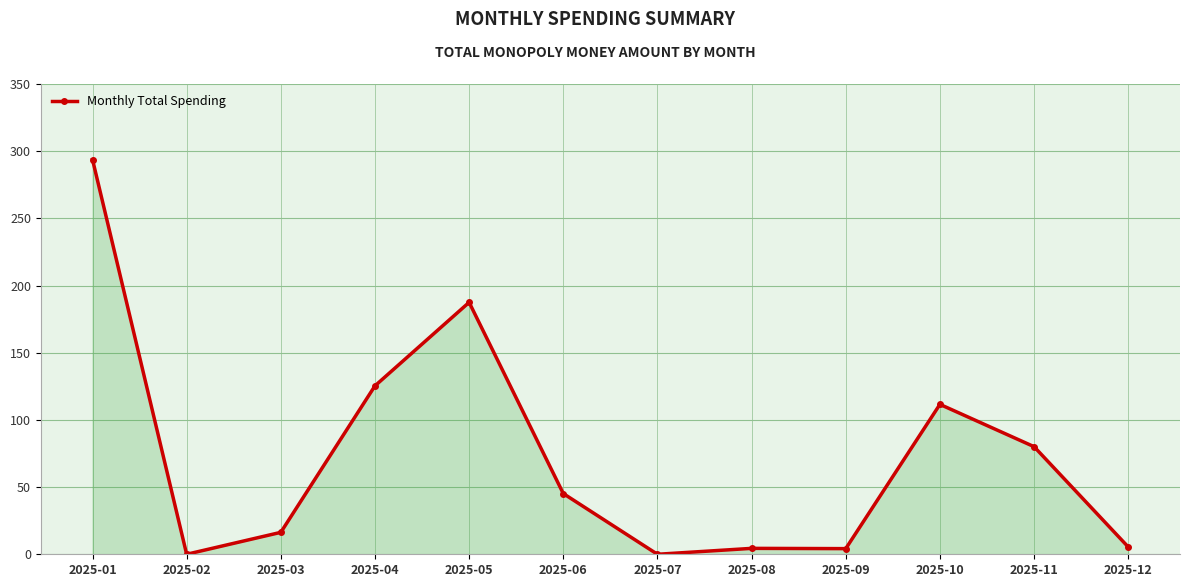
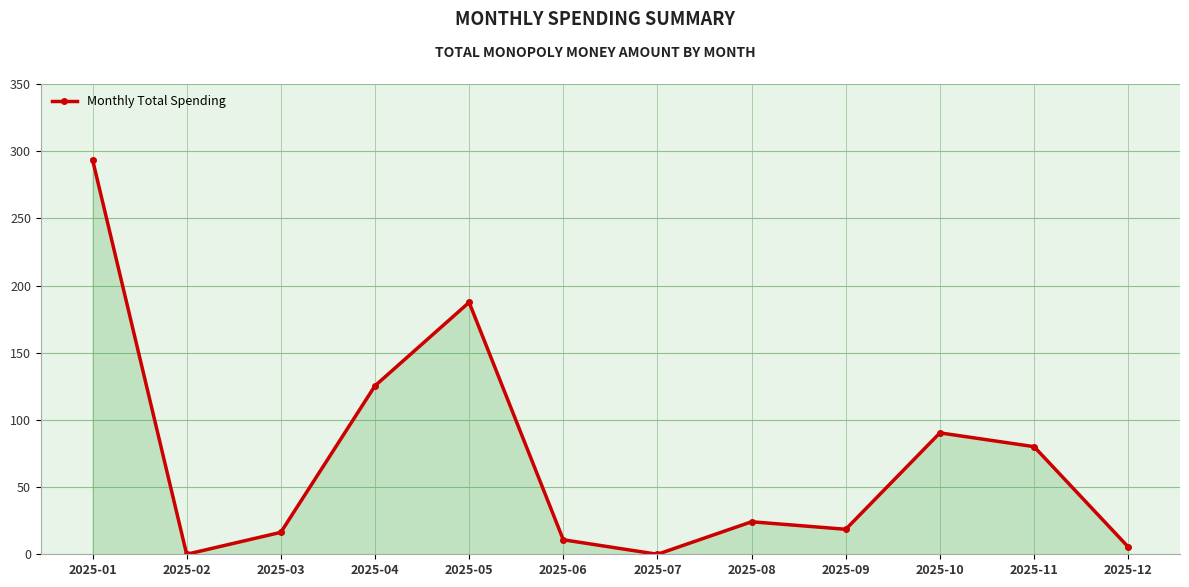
2025-06: 45 -> 11
2025-08: 4 -> 24
2025-09: 4 -> 19
2025-10: 112 -> 90
